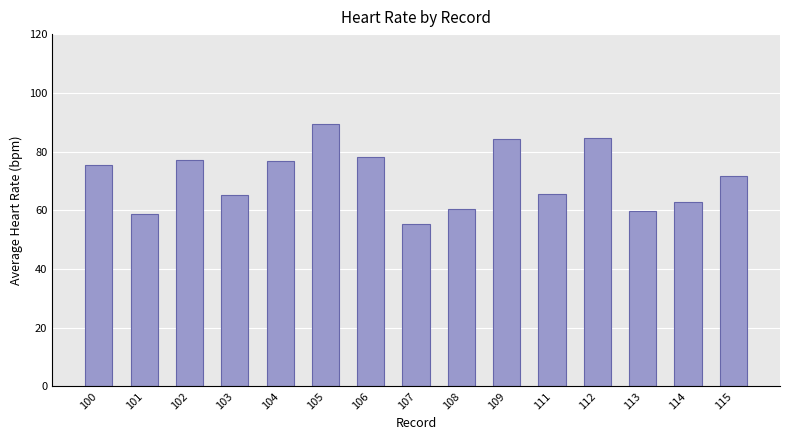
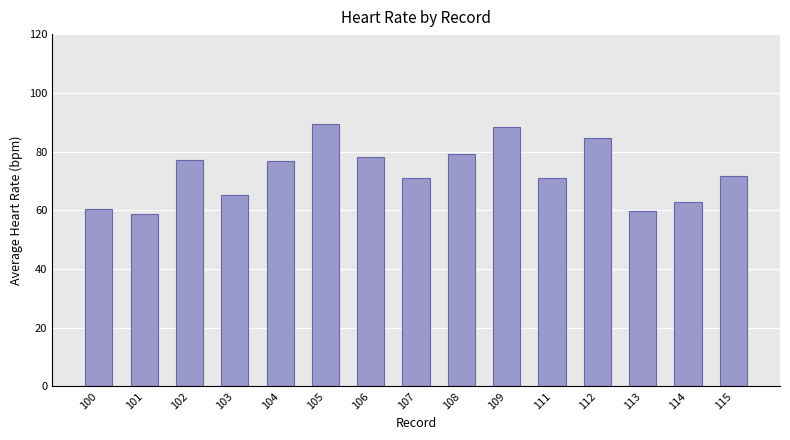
100: 76 -> 61
107: 55 -> 71
108: 61 -> 79
109: 84 -> 88
111: 66 -> 71
